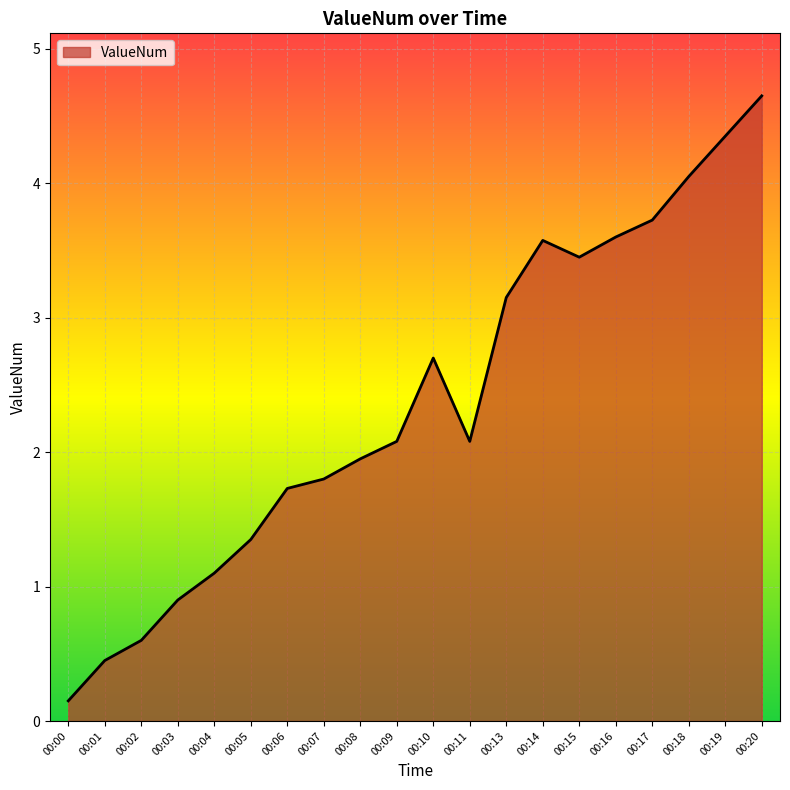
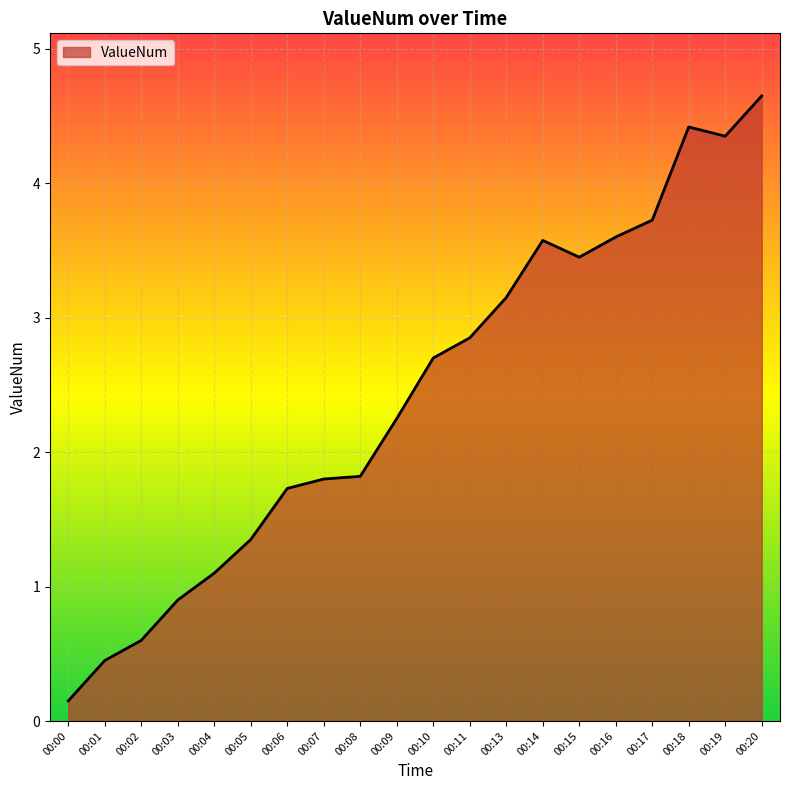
00:08: 1.95 -> 1.82
00:09: 2.08 -> 2.25
00:11: 2.08 -> 2.85
00:18: 4.05 -> 4.42
